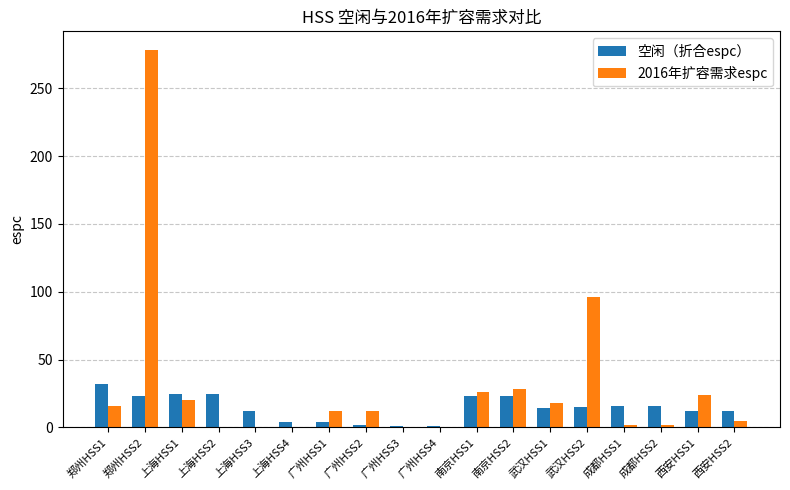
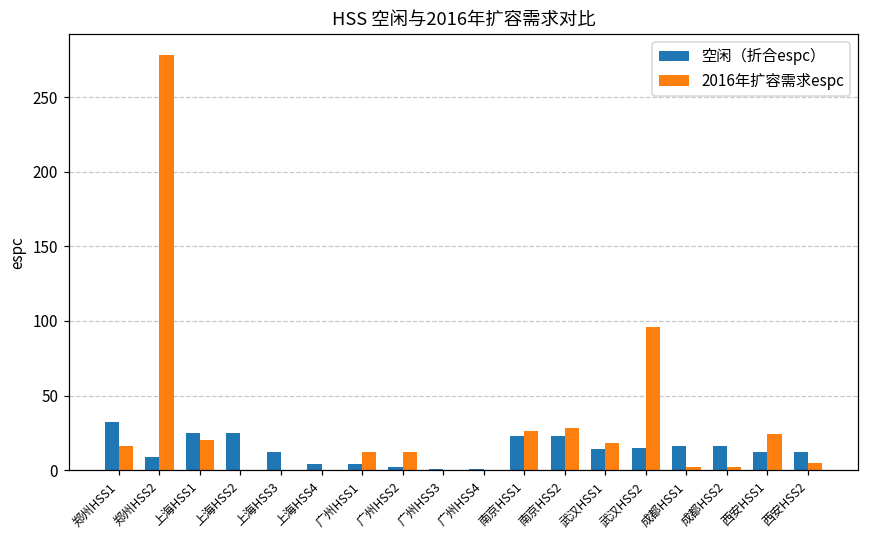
空闲（折合espc）, 郑州HSS2: 23 -> 9
